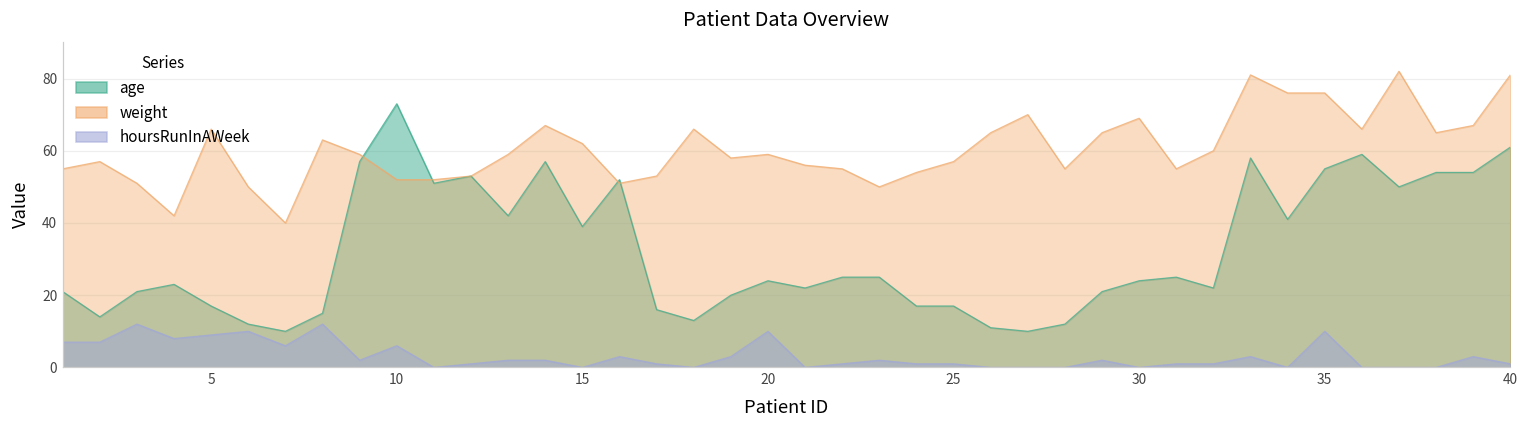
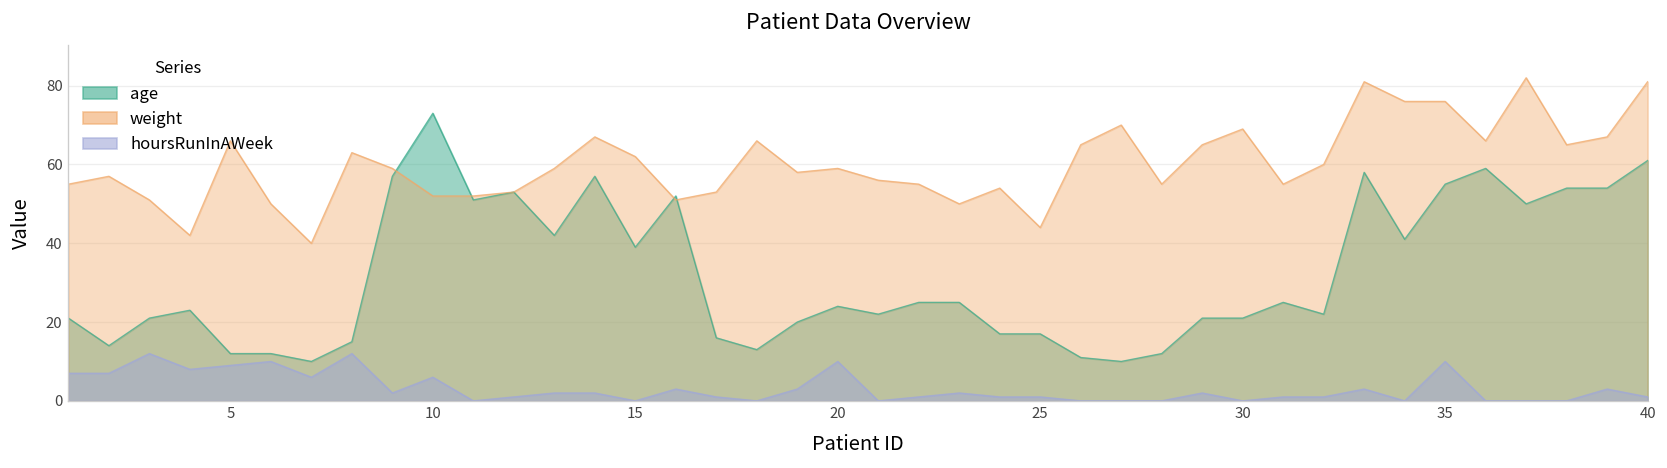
age, 5: 17 -> 12
weight, 25: 57 -> 44
age, 30: 24 -> 21
